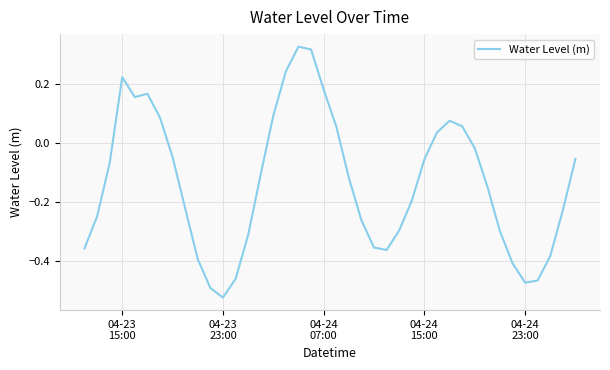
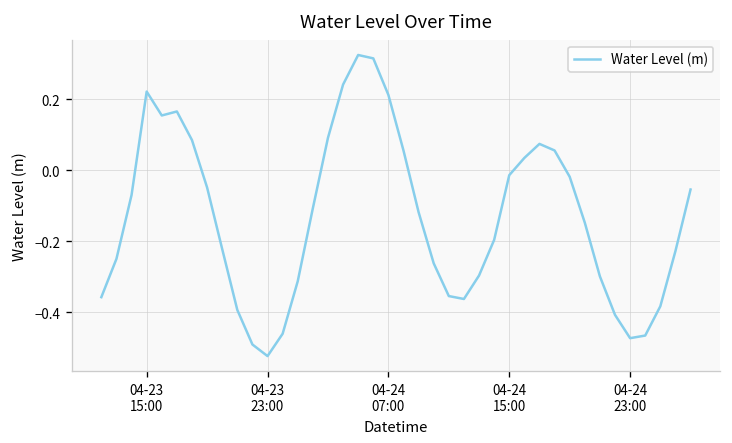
04-24 07:00: 0.18 -> 0.21
04-24 15:00: -0.06 -> -0.01
